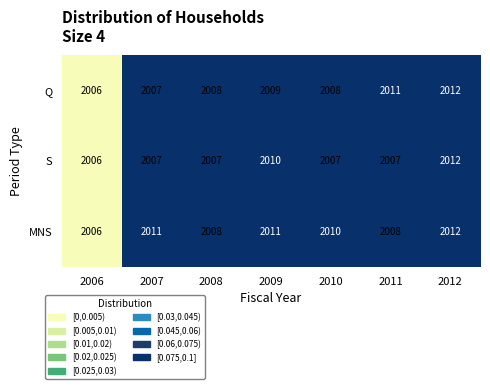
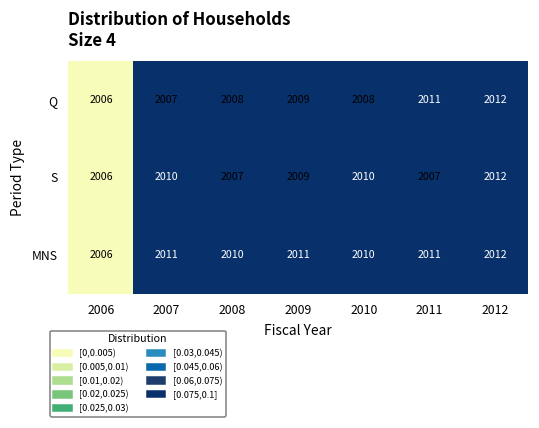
S, 2007: 2007 -> 2010
S, 2009: 2010 -> 2009
S, 2010: 2007 -> 2010
MNS, 2008: 2008 -> 2010
MNS, 2011: 2008 -> 2011
